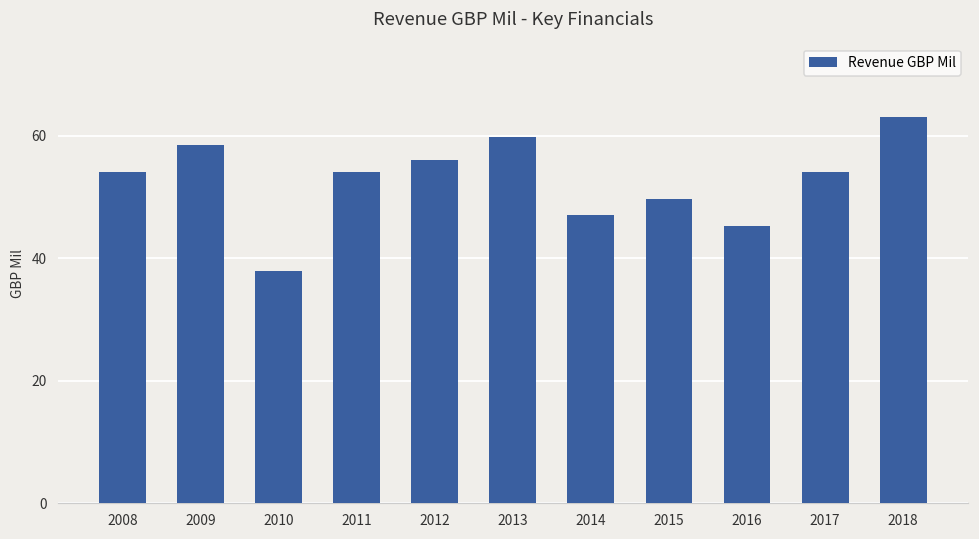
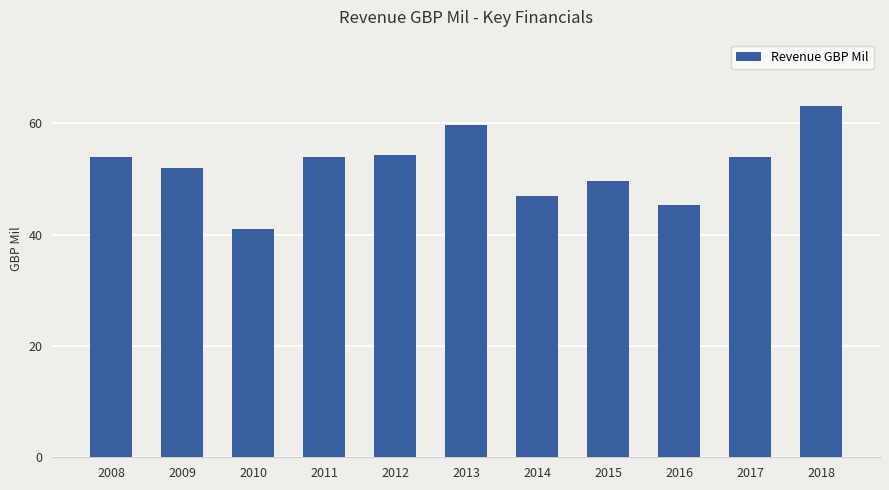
2009: 58 -> 52
2010: 38 -> 41
2012: 56 -> 54
